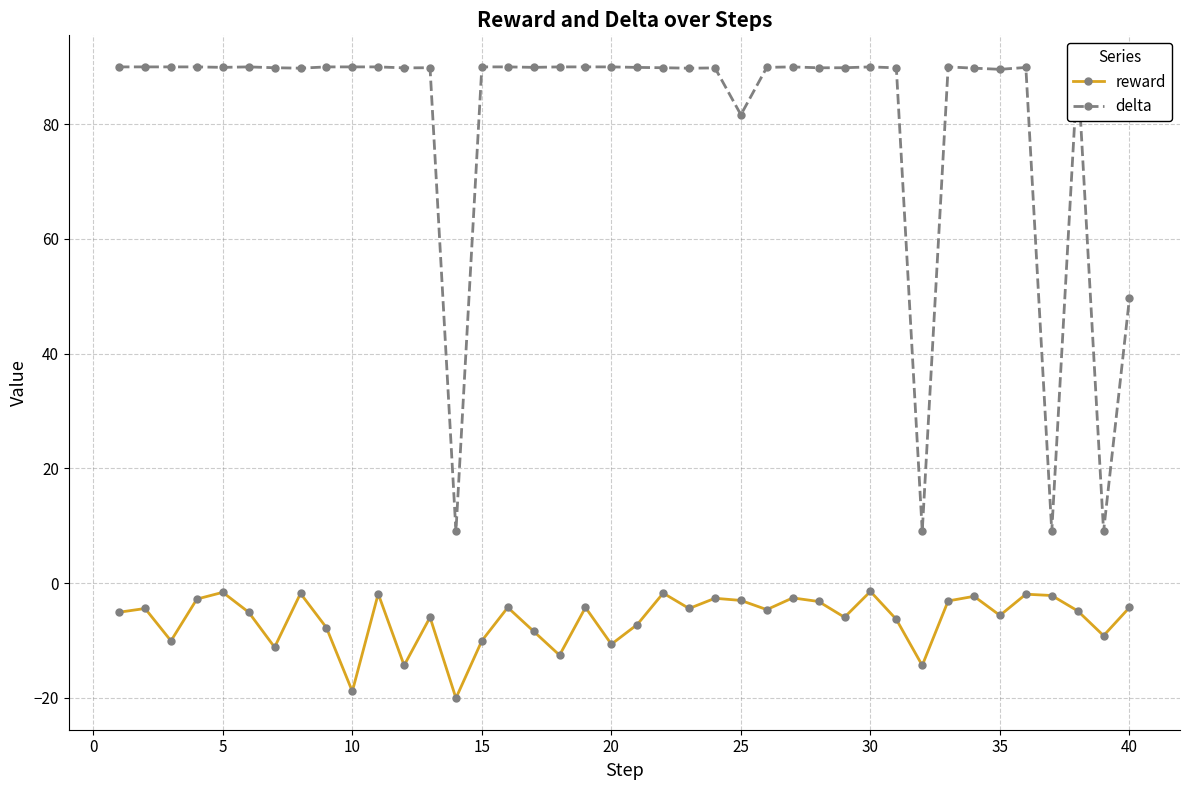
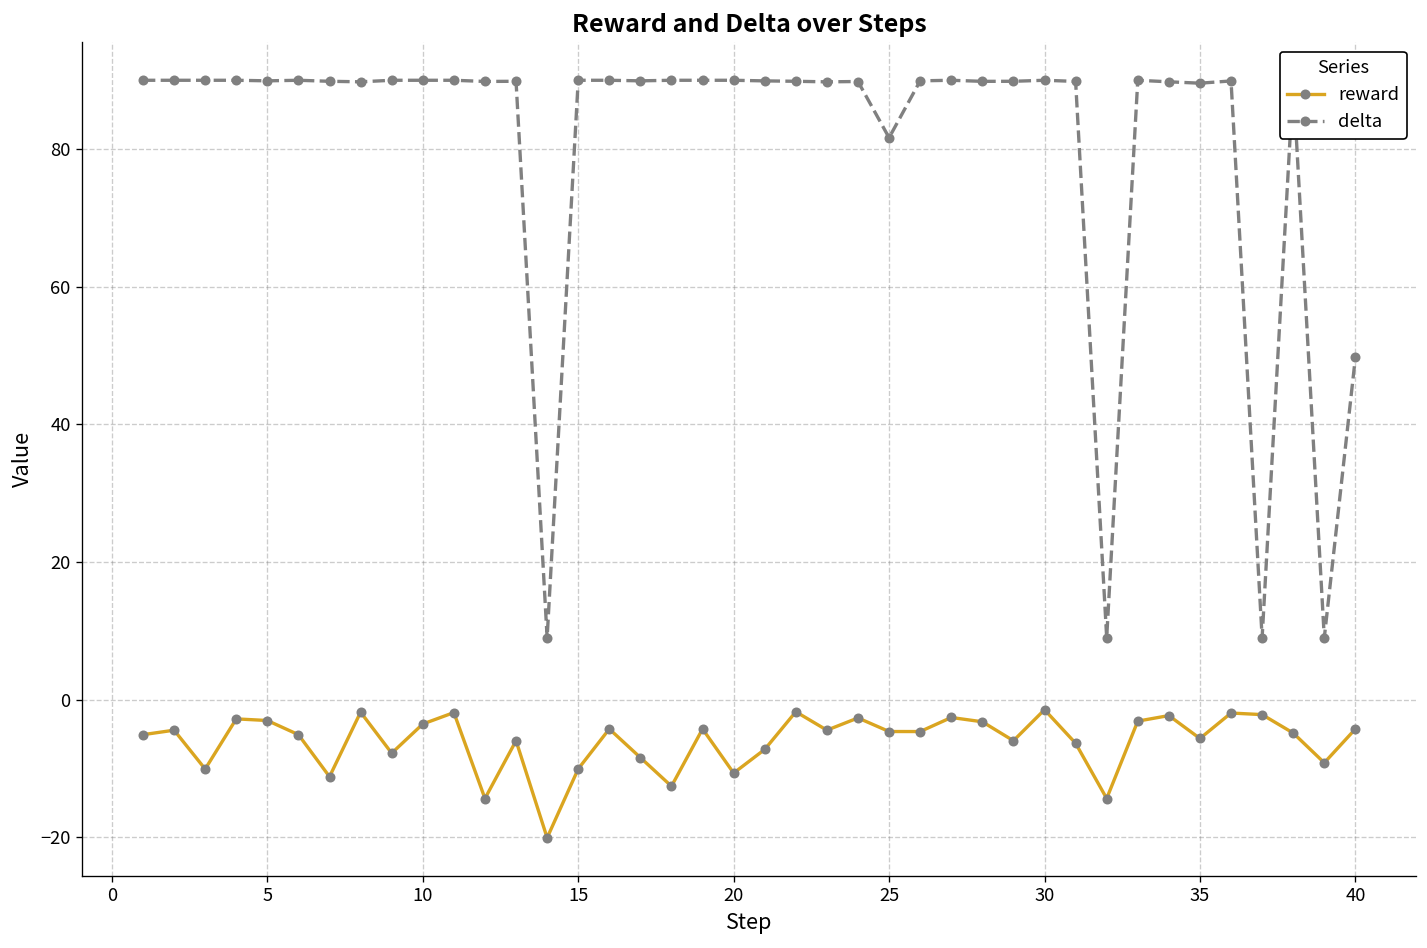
reward, 5: -2 -> -3
reward, 10: -19 -> -4
reward, 25: -3 -> -5
